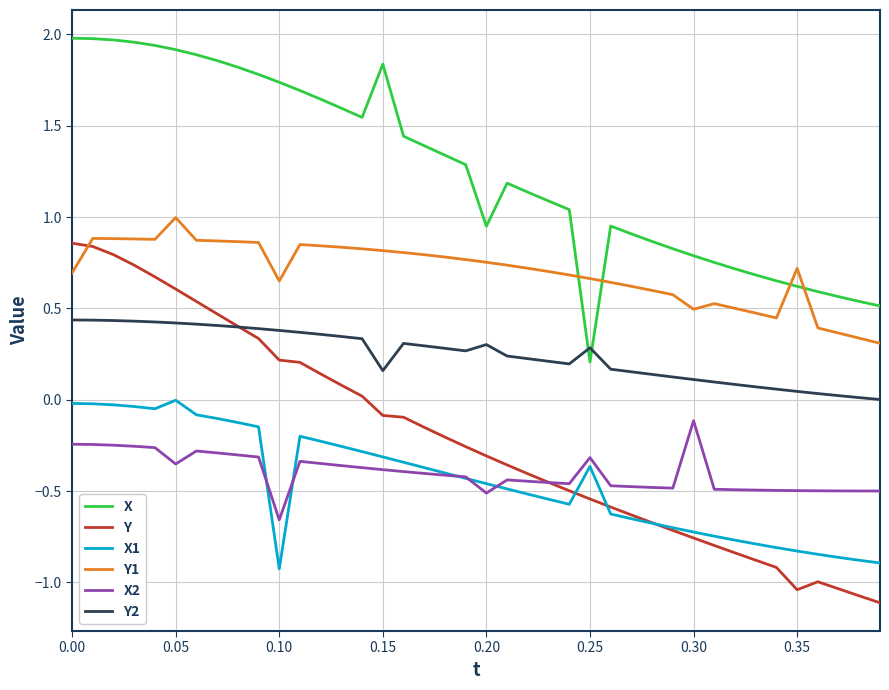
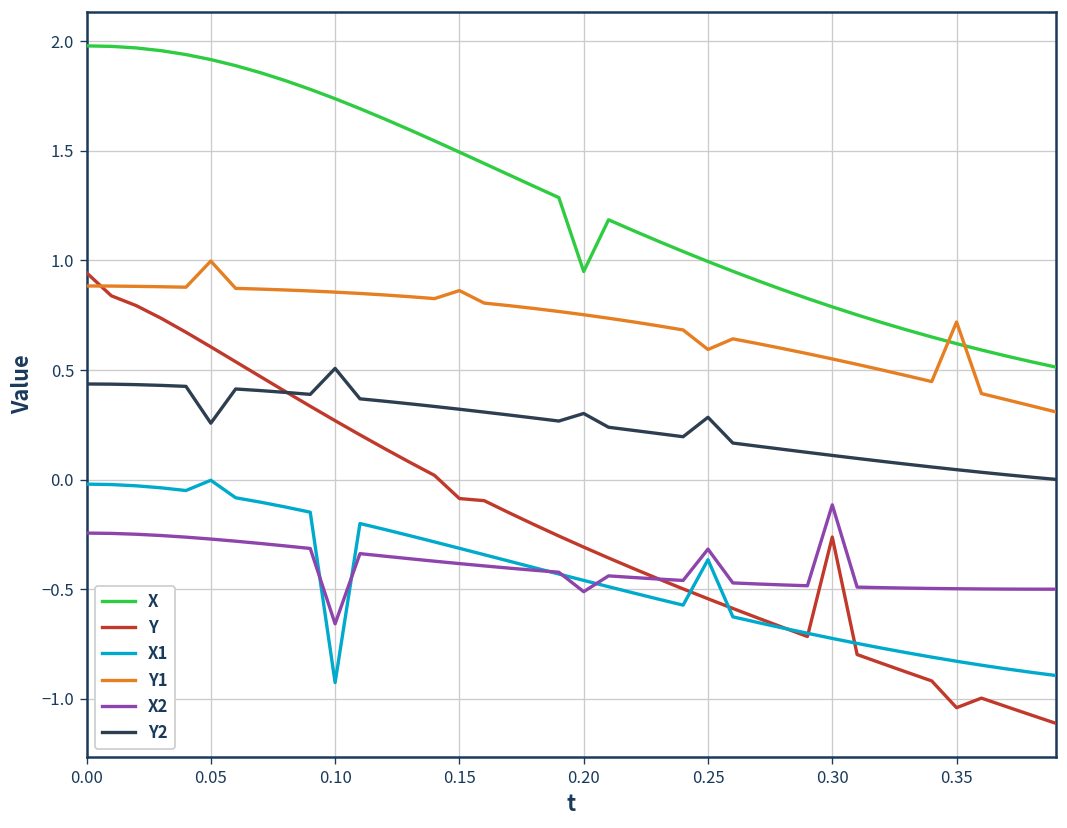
Y, 0.00: 0.86 -> 0.94
Y1, 0.00: 0.69 -> 0.88
X2, 0.05: -0.35 -> -0.27
Y2, 0.05: 0.42 -> 0.26
Y, 0.10: 0.22 -> 0.27
Y1, 0.10: 0.65 -> 0.86
Y2, 0.10: 0.38 -> 0.51
X, 0.15: 1.84 -> 1.49
Y1, 0.15: 0.82 -> 0.86
Y2, 0.15: 0.16 -> 0.32
X, 0.25: 0.21 -> 1.00
Y1, 0.25: 0.66 -> 0.59
Y, 0.30: -0.76 -> -0.26
Y1, 0.30: 0.50 -> 0.55
